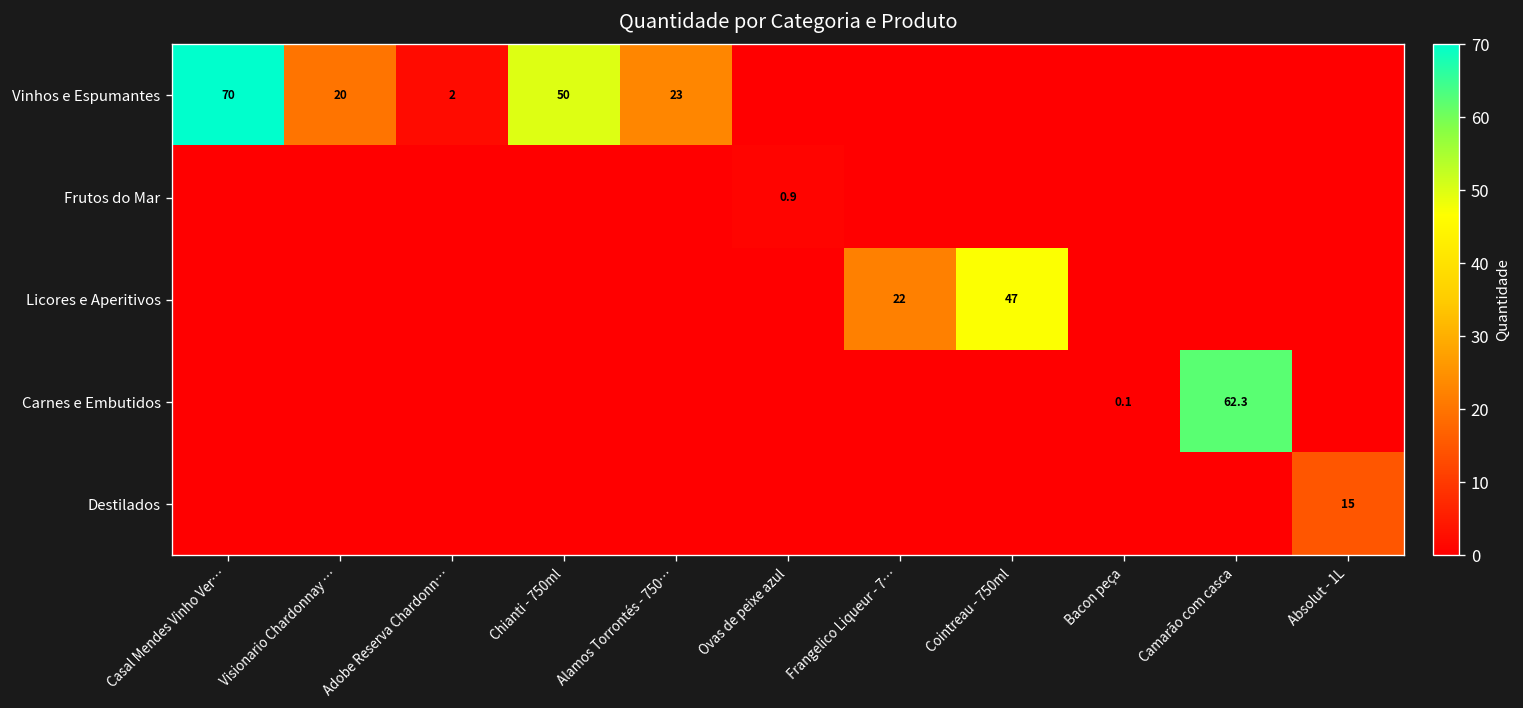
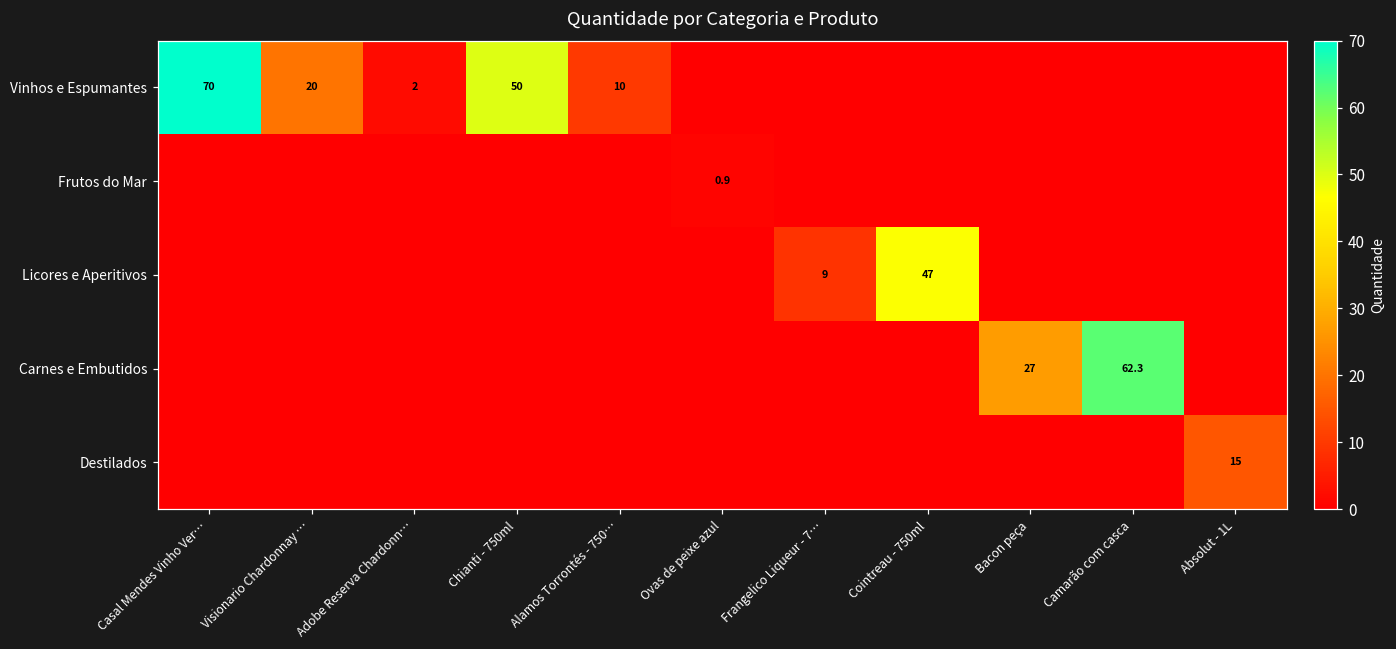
Vinhos e Espumantes, Alamos Torrontés - 750…: 23 -> 10
Licores e Aperitivos, Frangelico Liqueur - 7…: 22 -> 9
Carnes e Embutidos, Bacon peça: 0.1 -> 27
